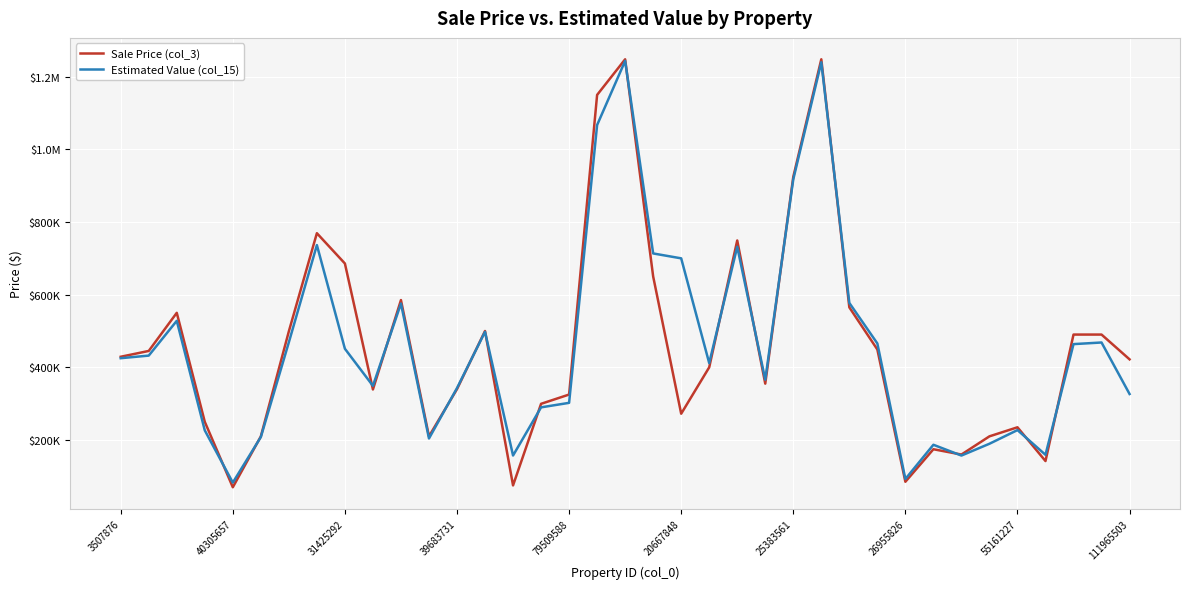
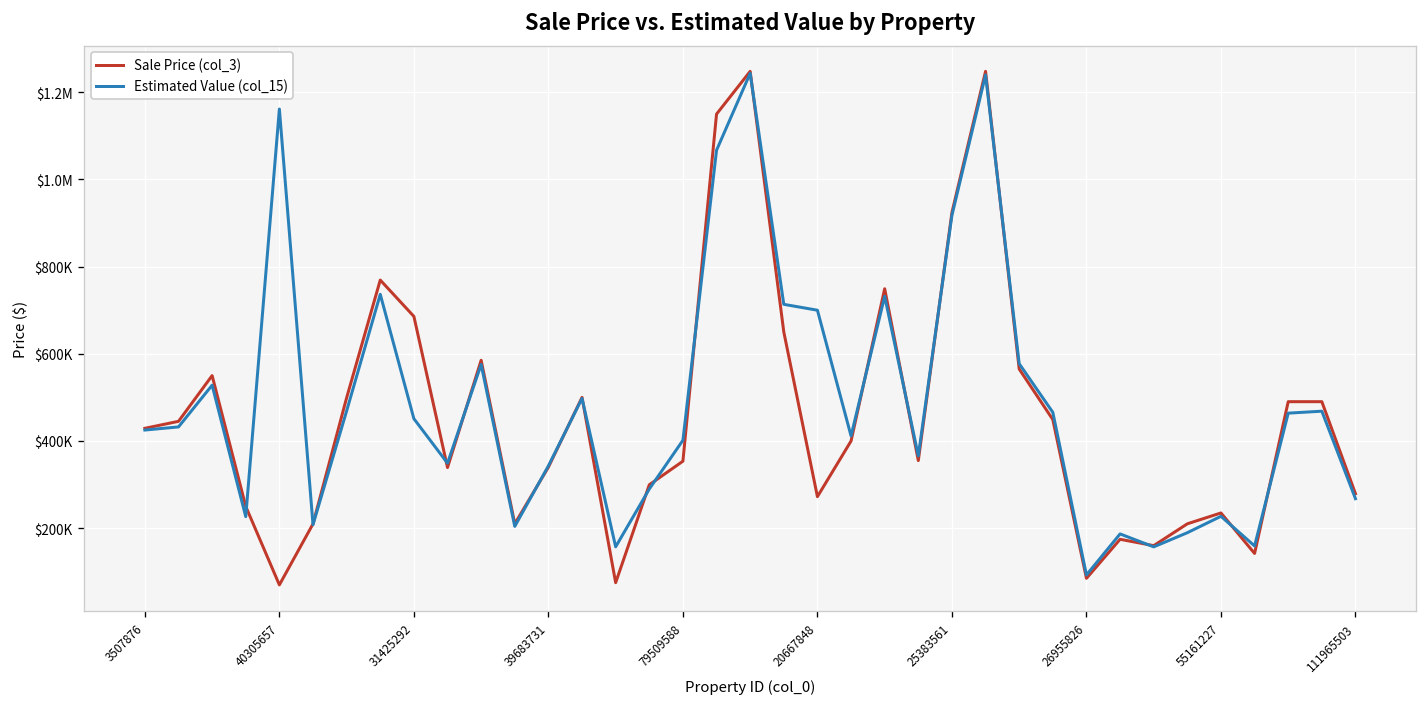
Estimated Value (col_15), 40305657: $80000 -> $1160000
Sale Price (col_3), 79509588: $330000 -> $350000
Estimated Value (col_15), 79509588: $300000 -> $400000
Sale Price (col_3), 111965503: $420000 -> $280000
Estimated Value (col_15), 111965503: $330000 -> $270000
